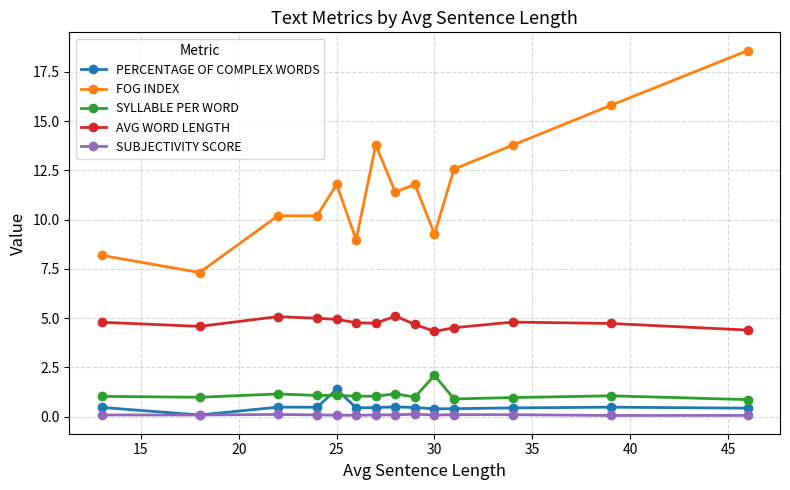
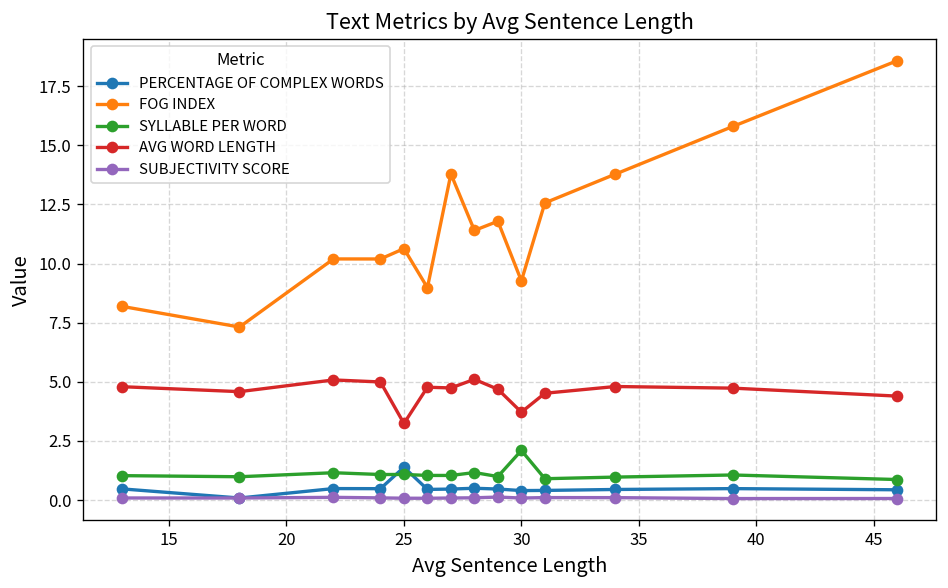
FOG INDEX, 25: 11.8 -> 10.6
AVG WORD LENGTH, 25: 4.9 -> 3.2
AVG WORD LENGTH, 30: 4.3 -> 3.7
